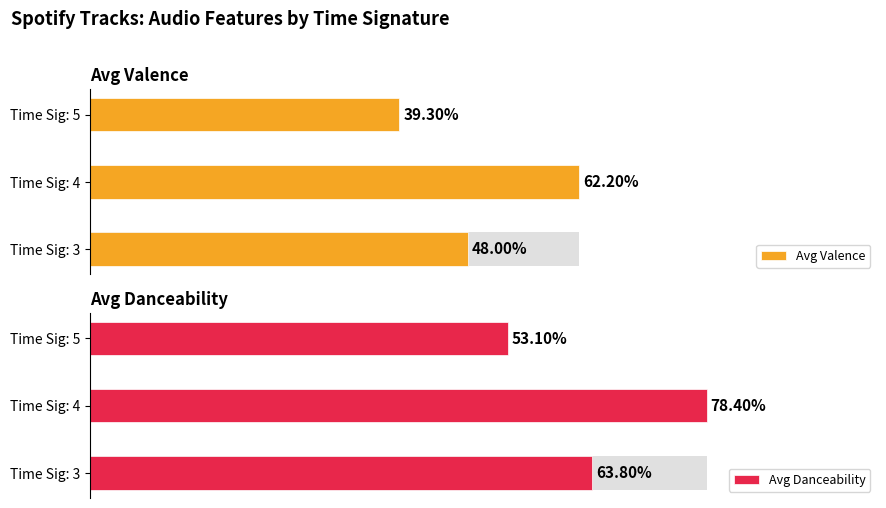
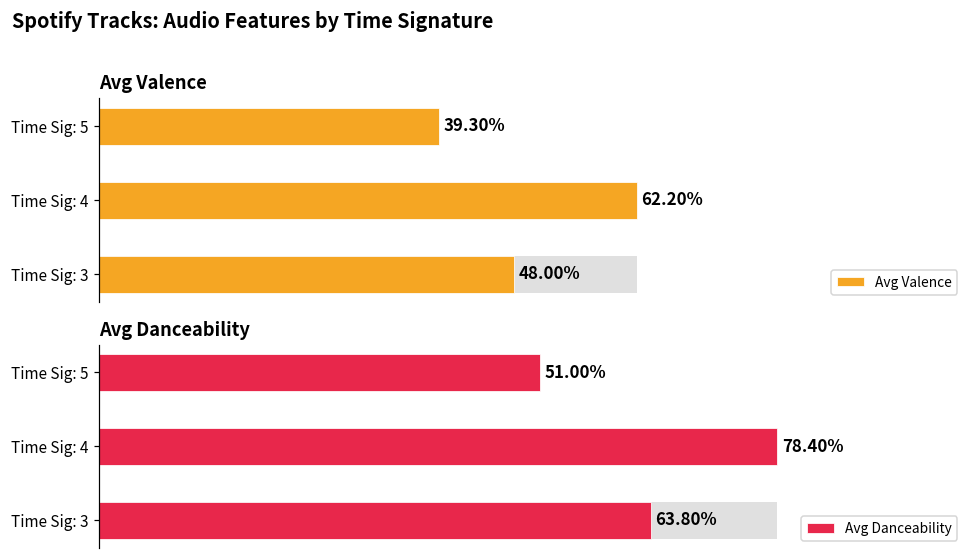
Avg Danceability, Avg Danceability, Time Sig: 5: 53.10% -> 51.00%
